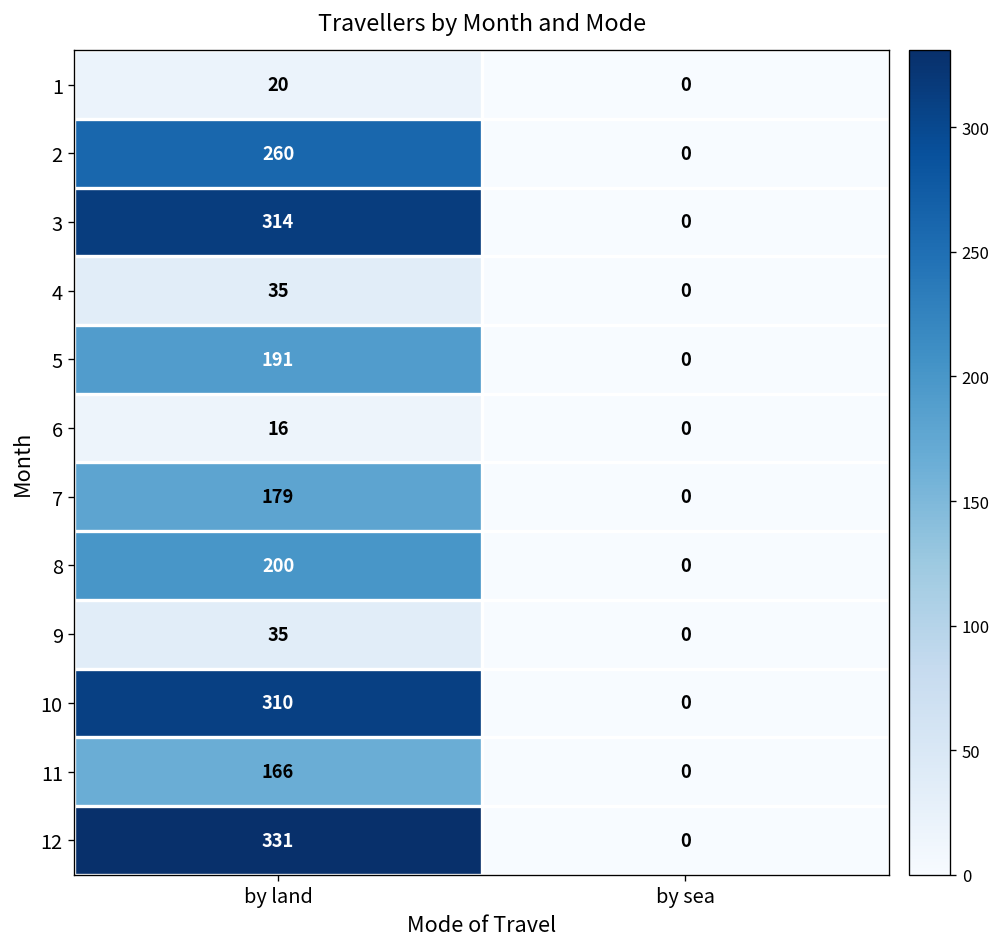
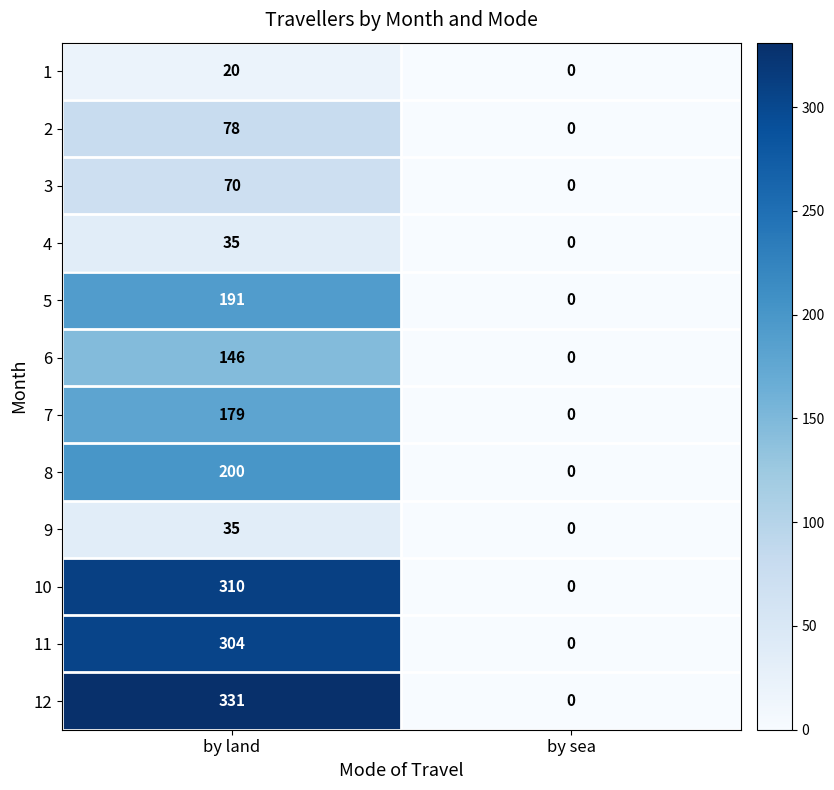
2, by land: 260 -> 78
3, by land: 314 -> 70
6, by land: 16 -> 146
11, by land: 166 -> 304
